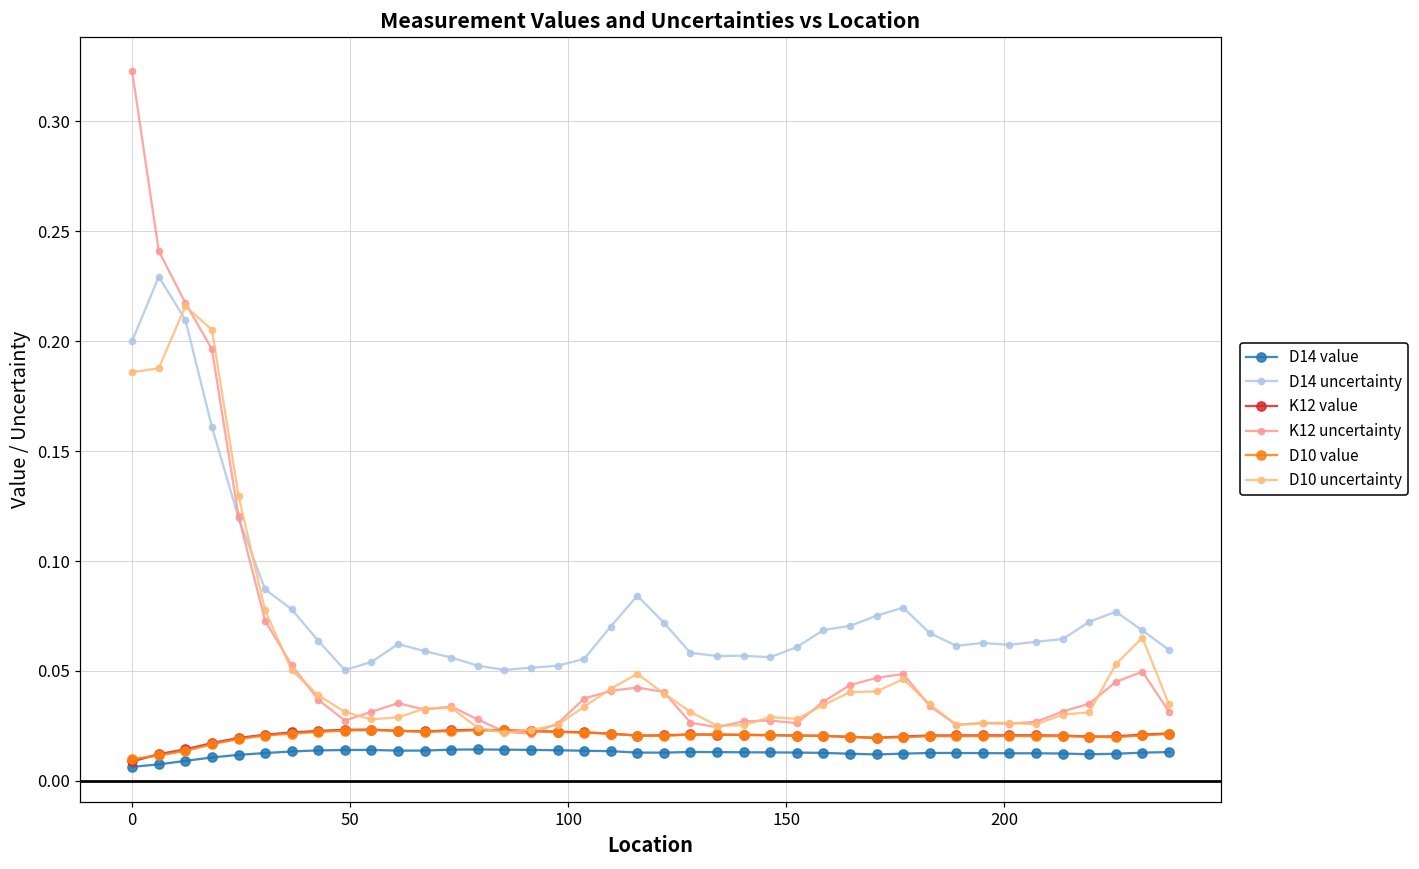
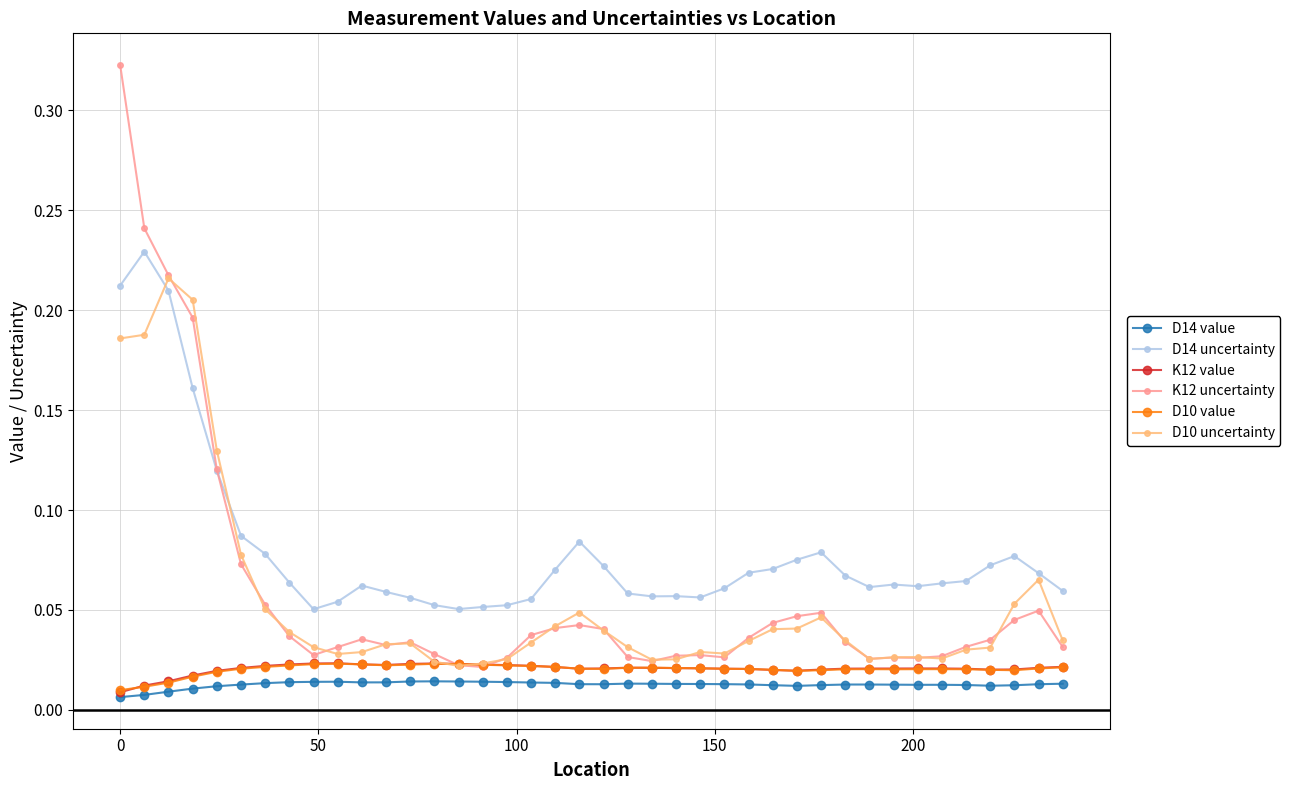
D14 uncertainty, 0: 0.200 -> 0.212
